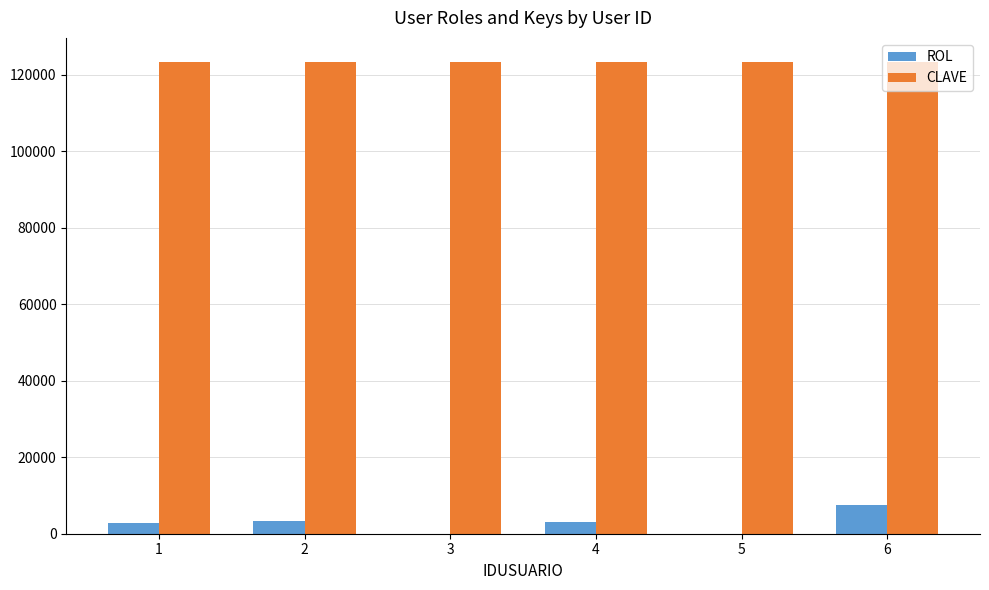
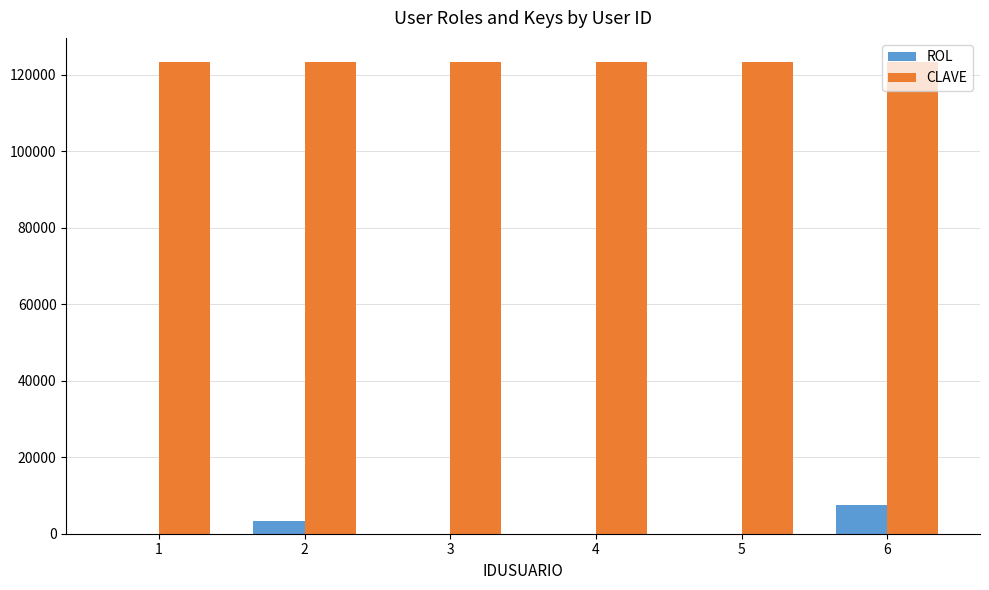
ROL, 1: 3000 -> 0
ROL, 4: 3000 -> 0
